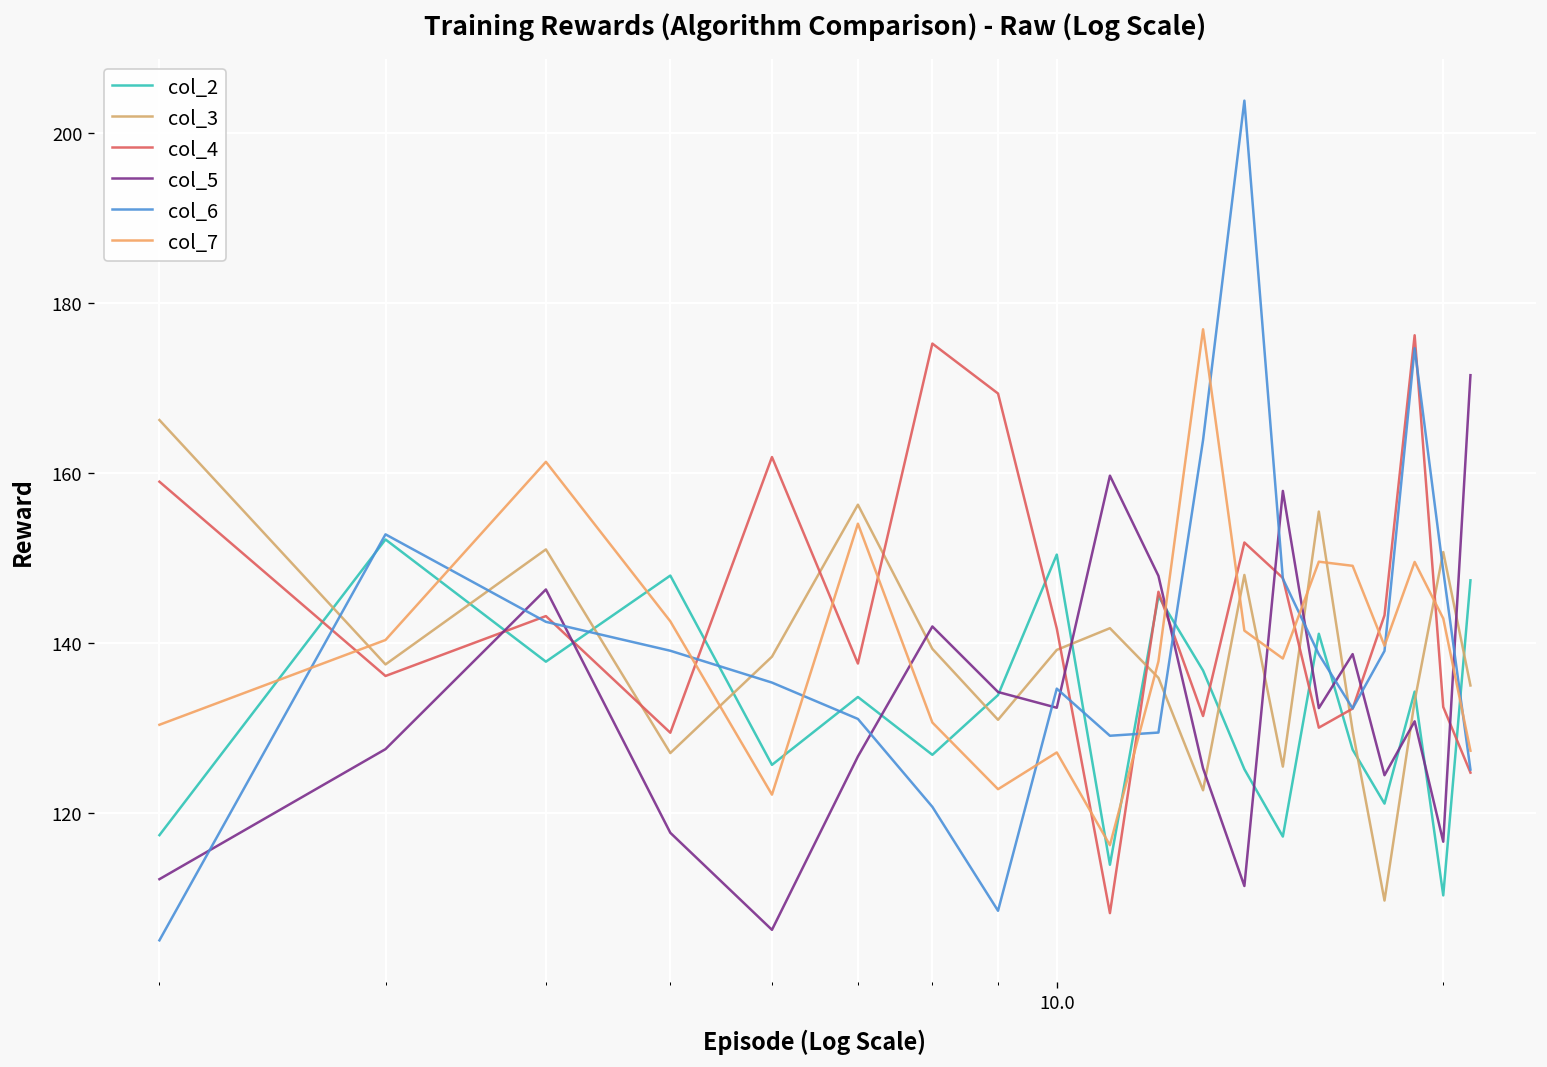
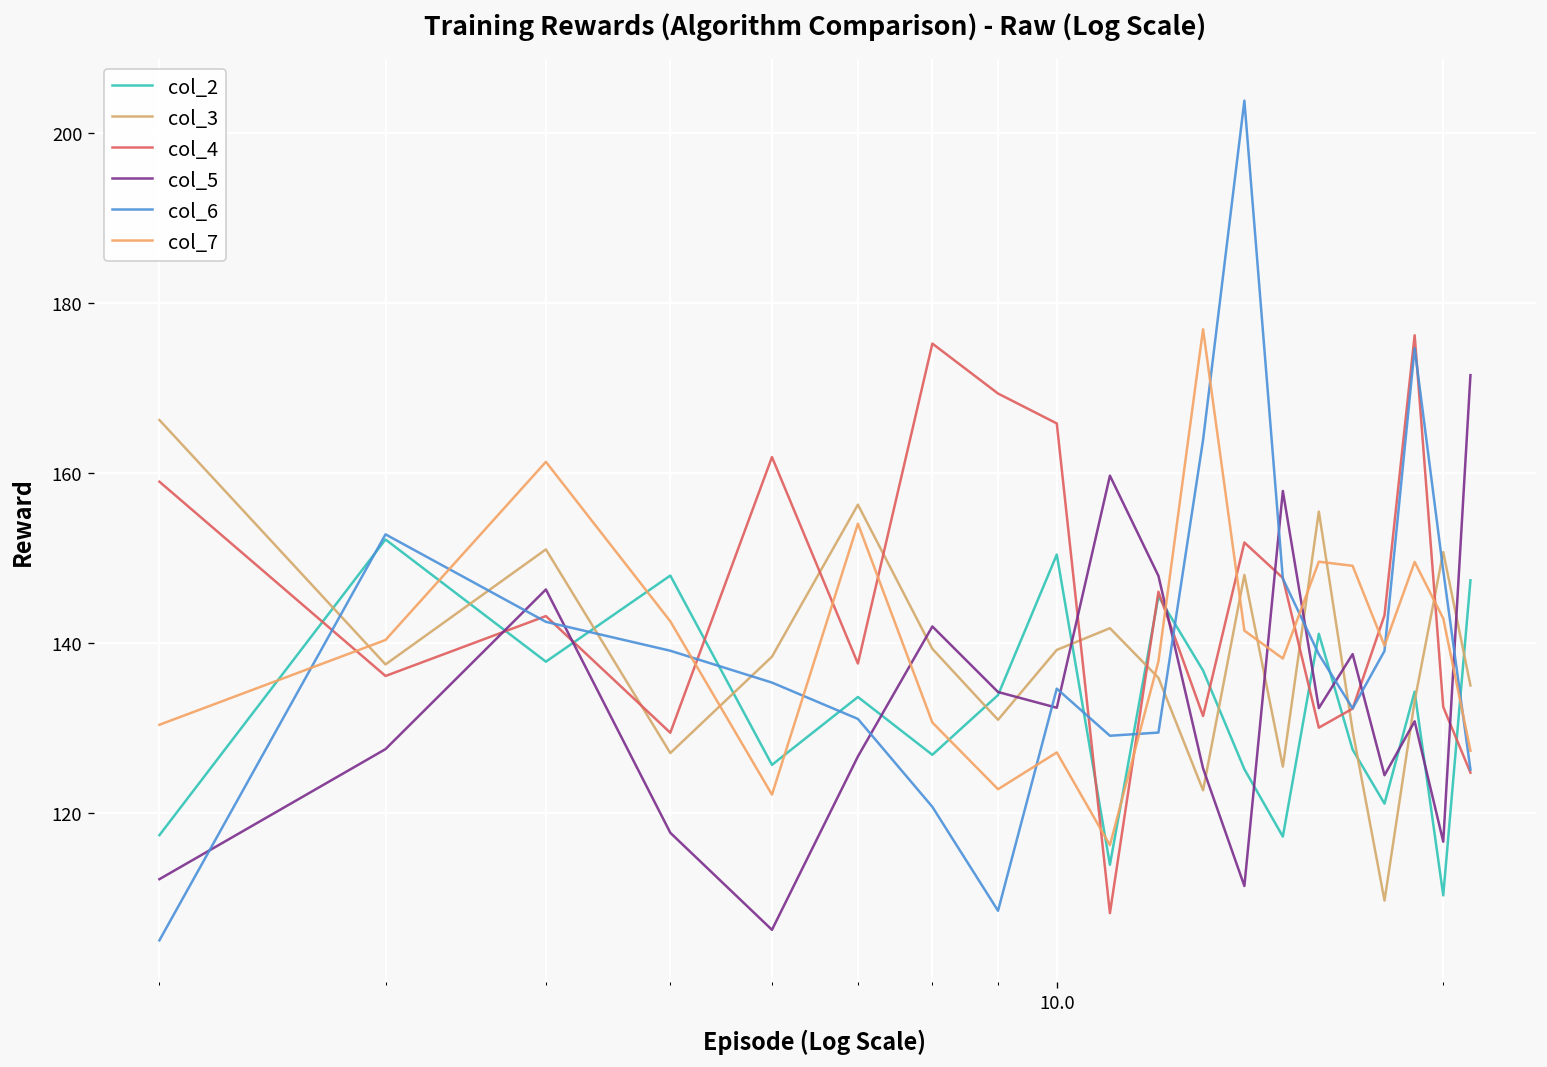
col_4, 10.0: 142 -> 166
